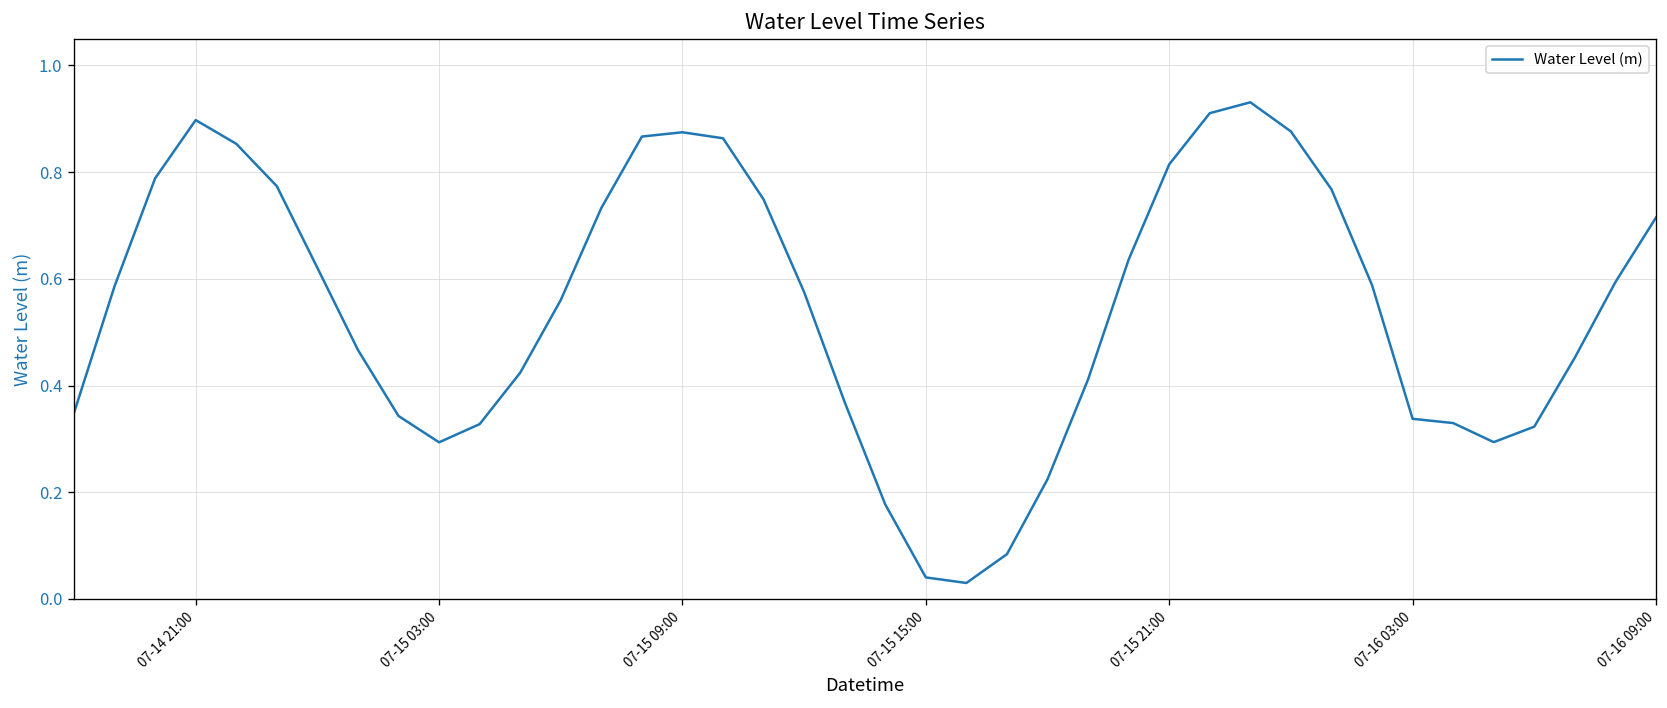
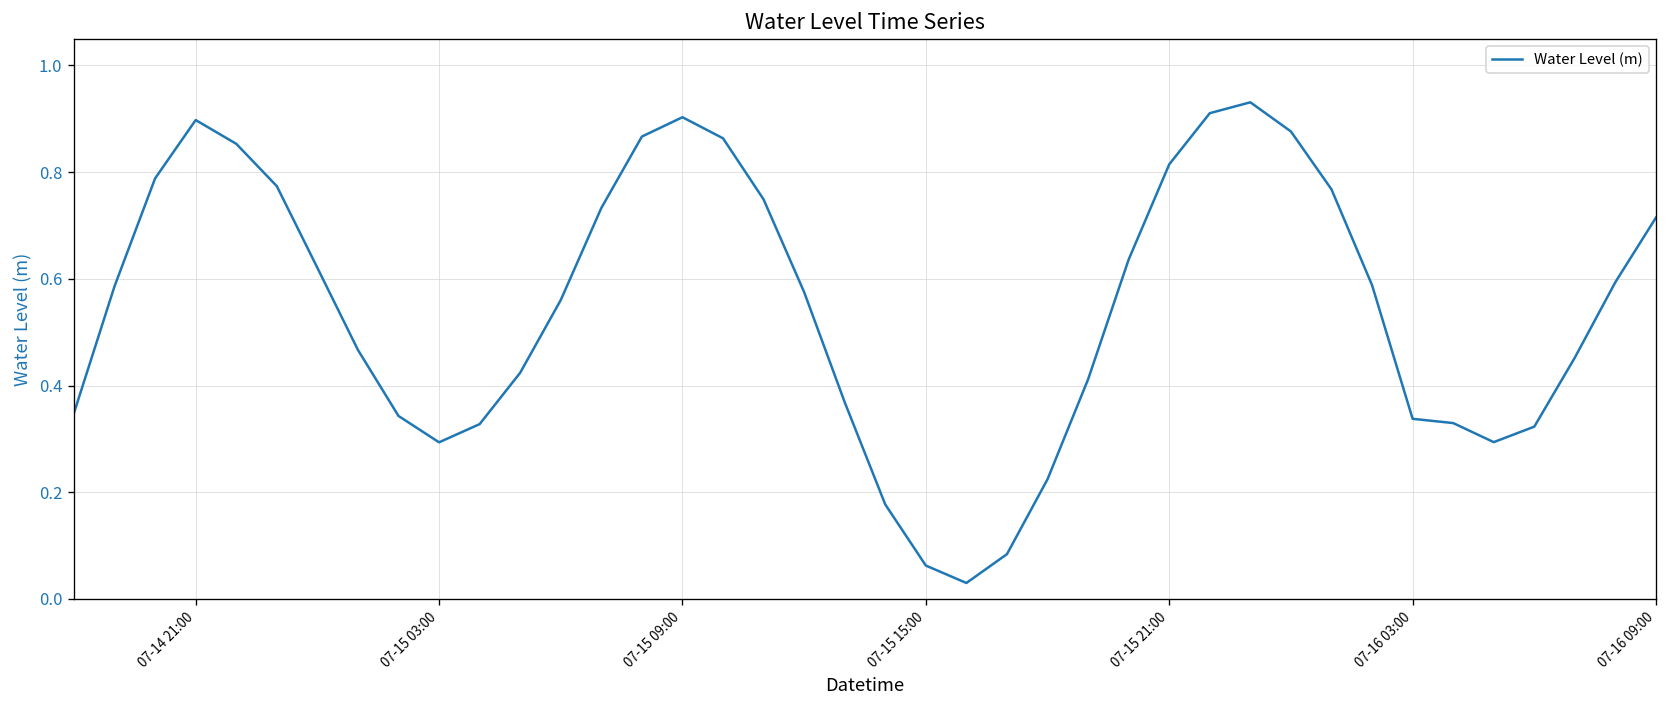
07-15 09:00: 0.87 -> 0.90
07-15 15:00: 0.04 -> 0.06
